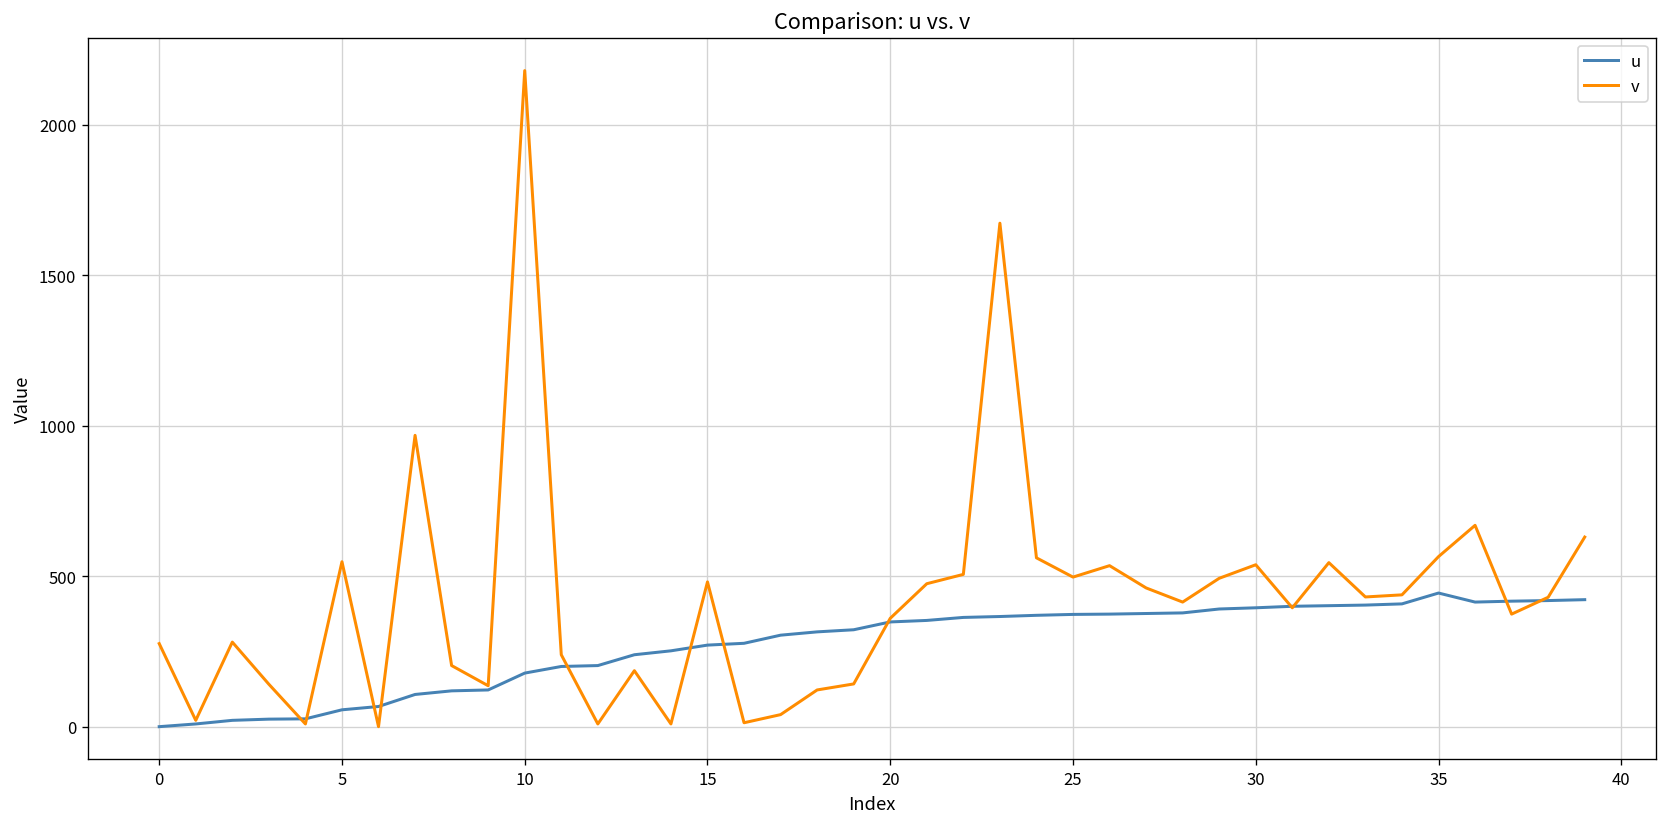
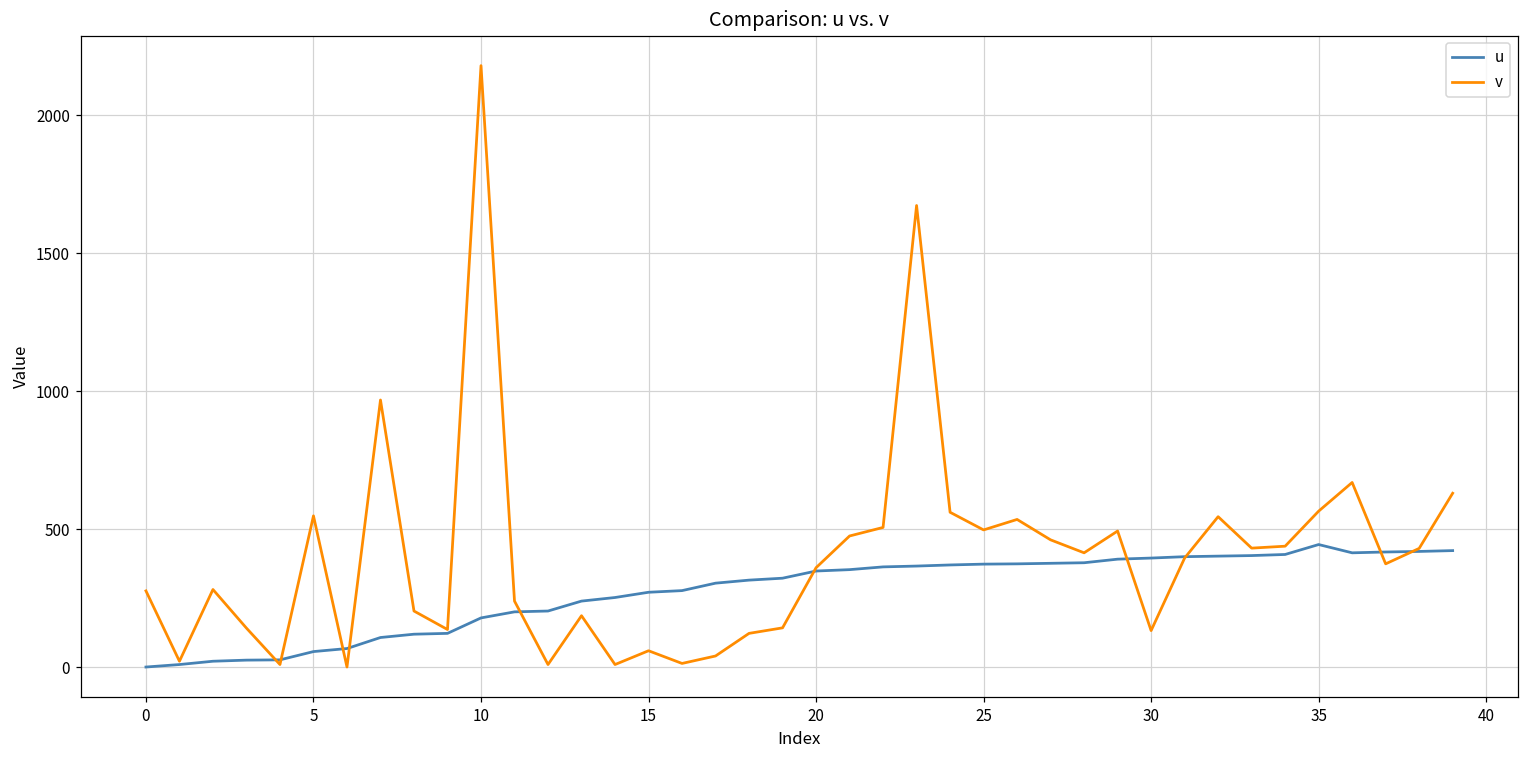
v, 15: 480 -> 60
v, 30: 540 -> 130
